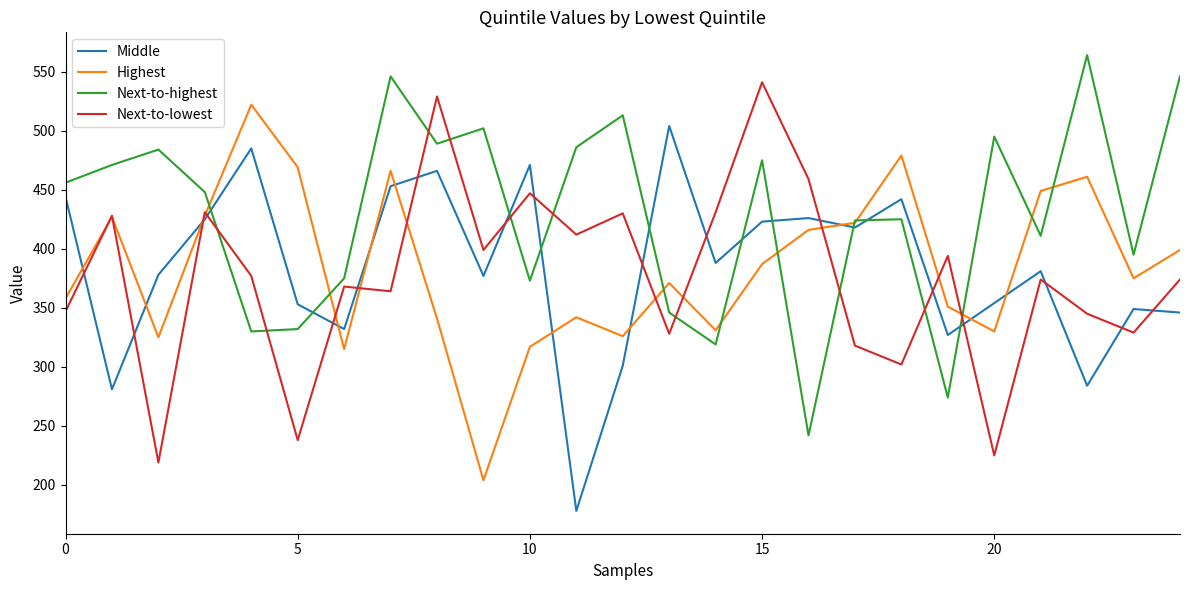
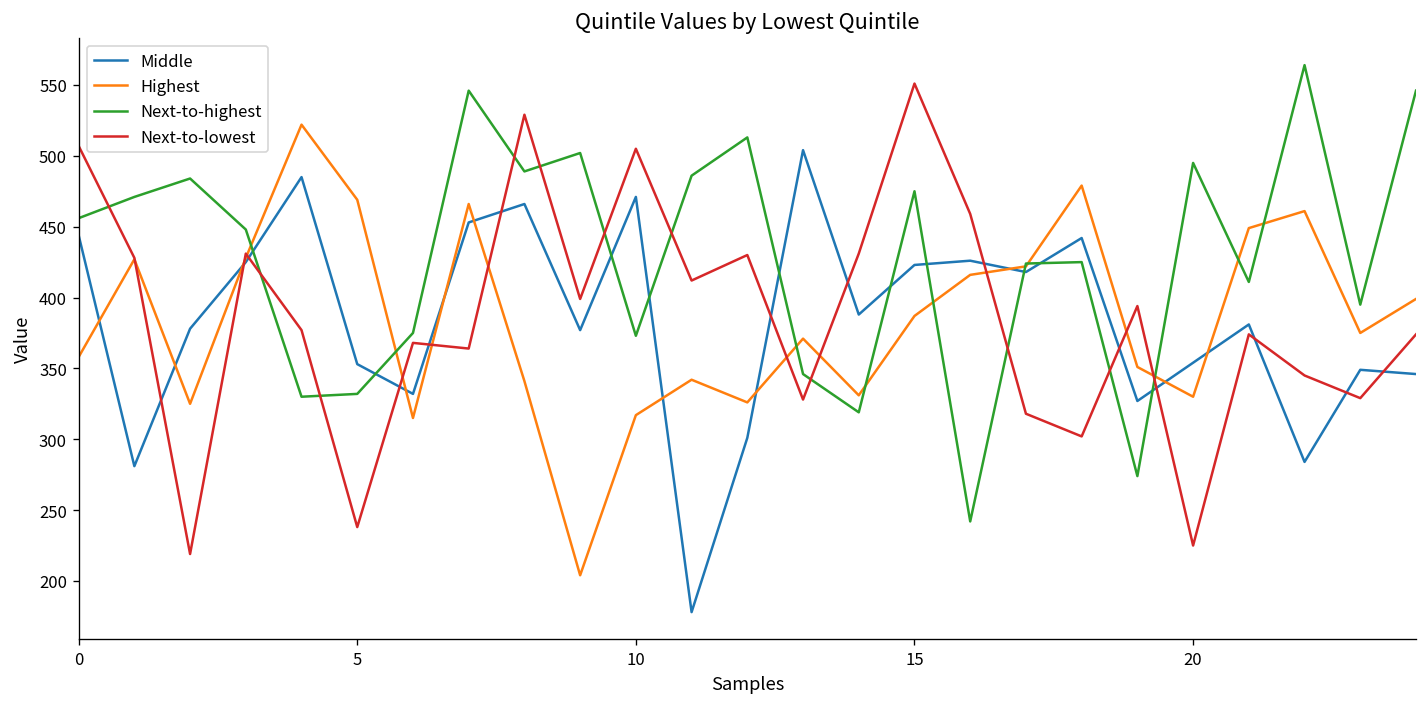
Next-to-lowest, 0: 347 -> 507
Next-to-lowest, 10: 447 -> 505
Next-to-lowest, 15: 541 -> 551
